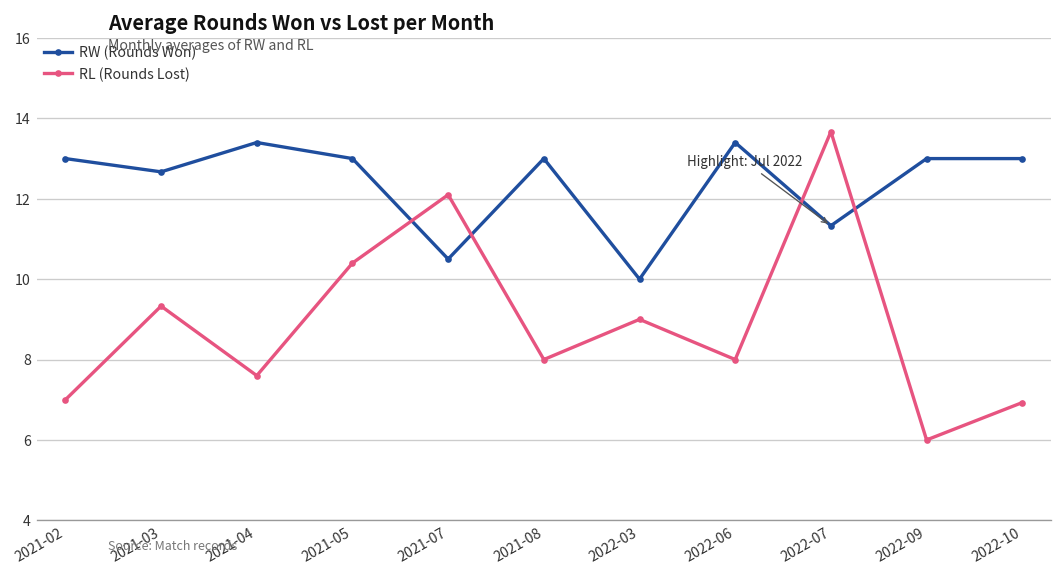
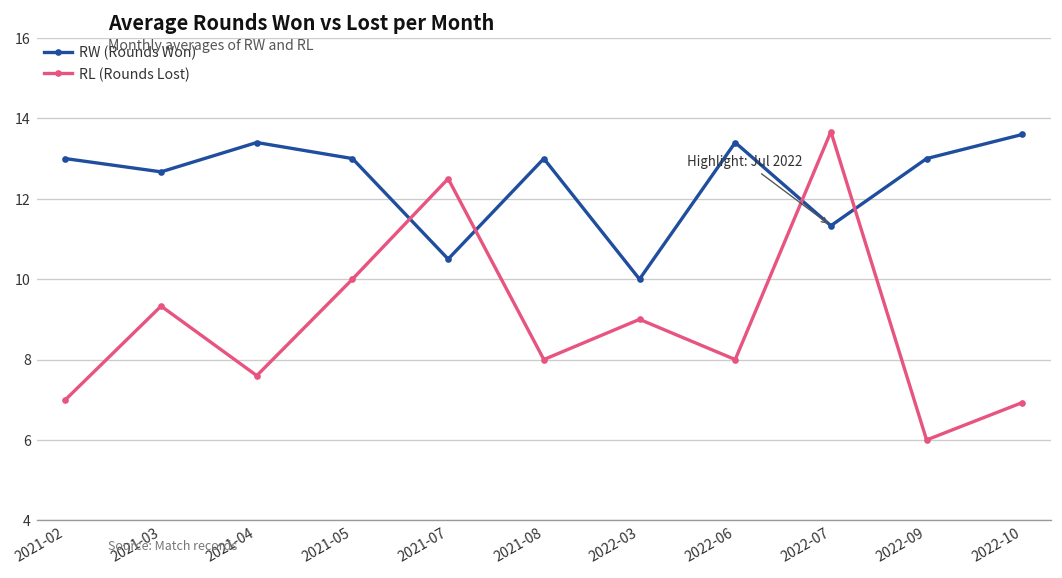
RL (Rounds Lost), 2021-05: 10.4 -> 10.0
RL (Rounds Lost), 2021-07: 12.1 -> 12.5
RW (Rounds Won), 2022-10: 13.0 -> 13.6
